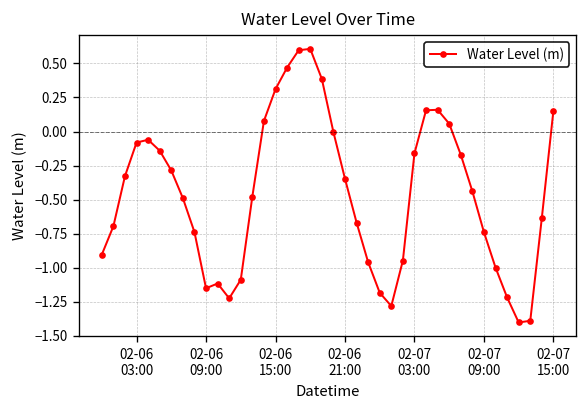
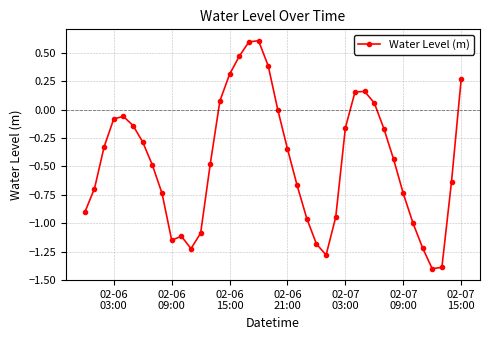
02-07 15:00: 0.15 -> 0.27
